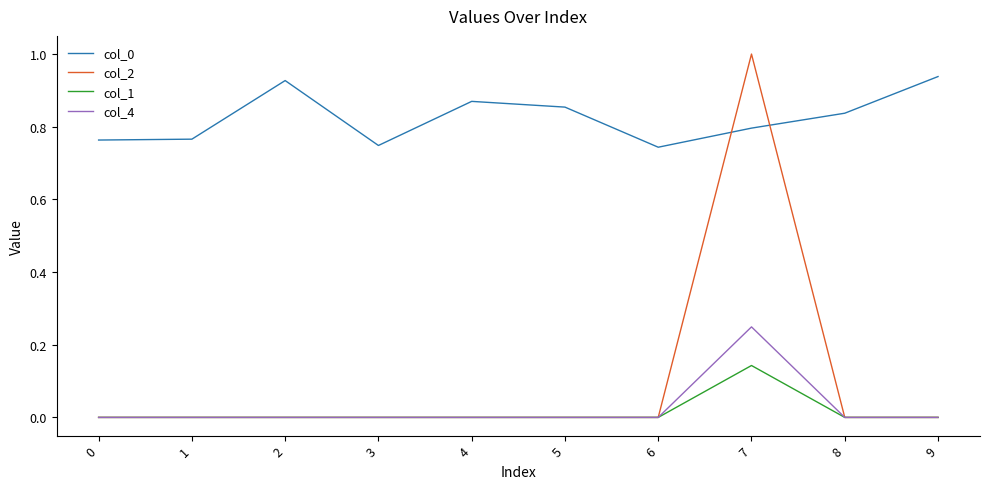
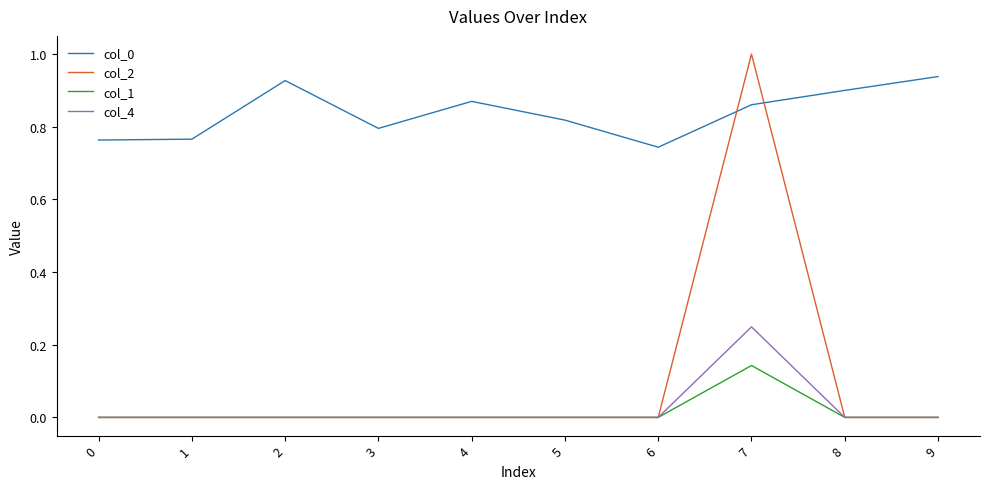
col_0, 3: 0.75 -> 0.80
col_0, 5: 0.85 -> 0.82
col_0, 7: 0.80 -> 0.86
col_0, 8: 0.84 -> 0.90
